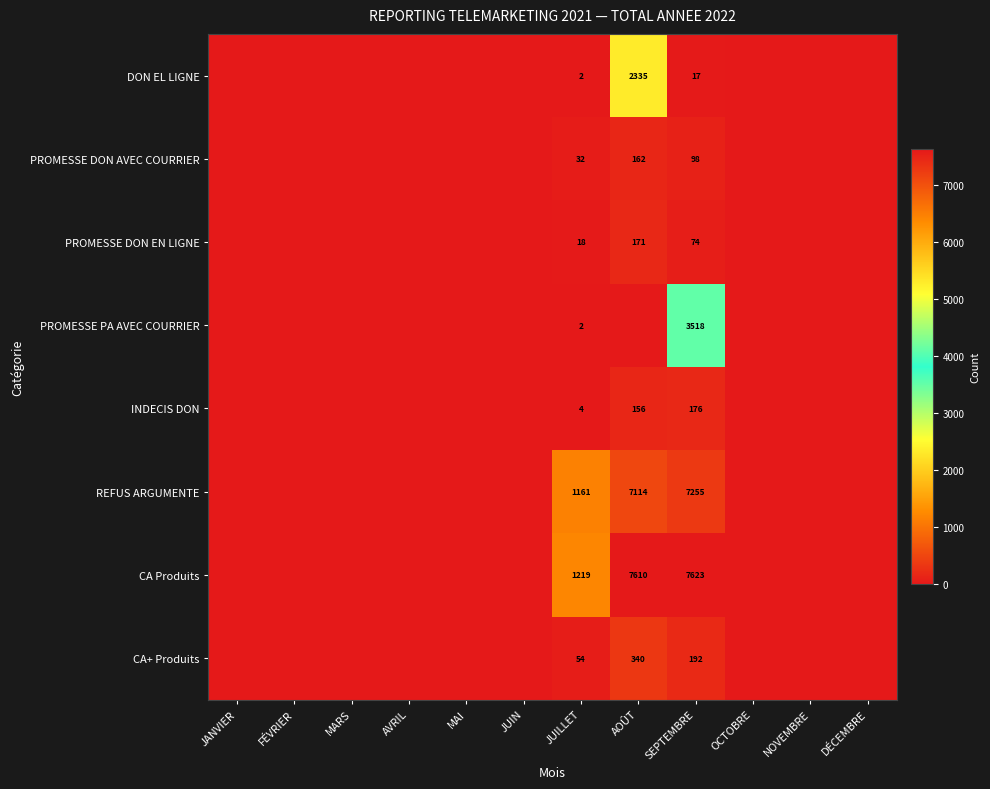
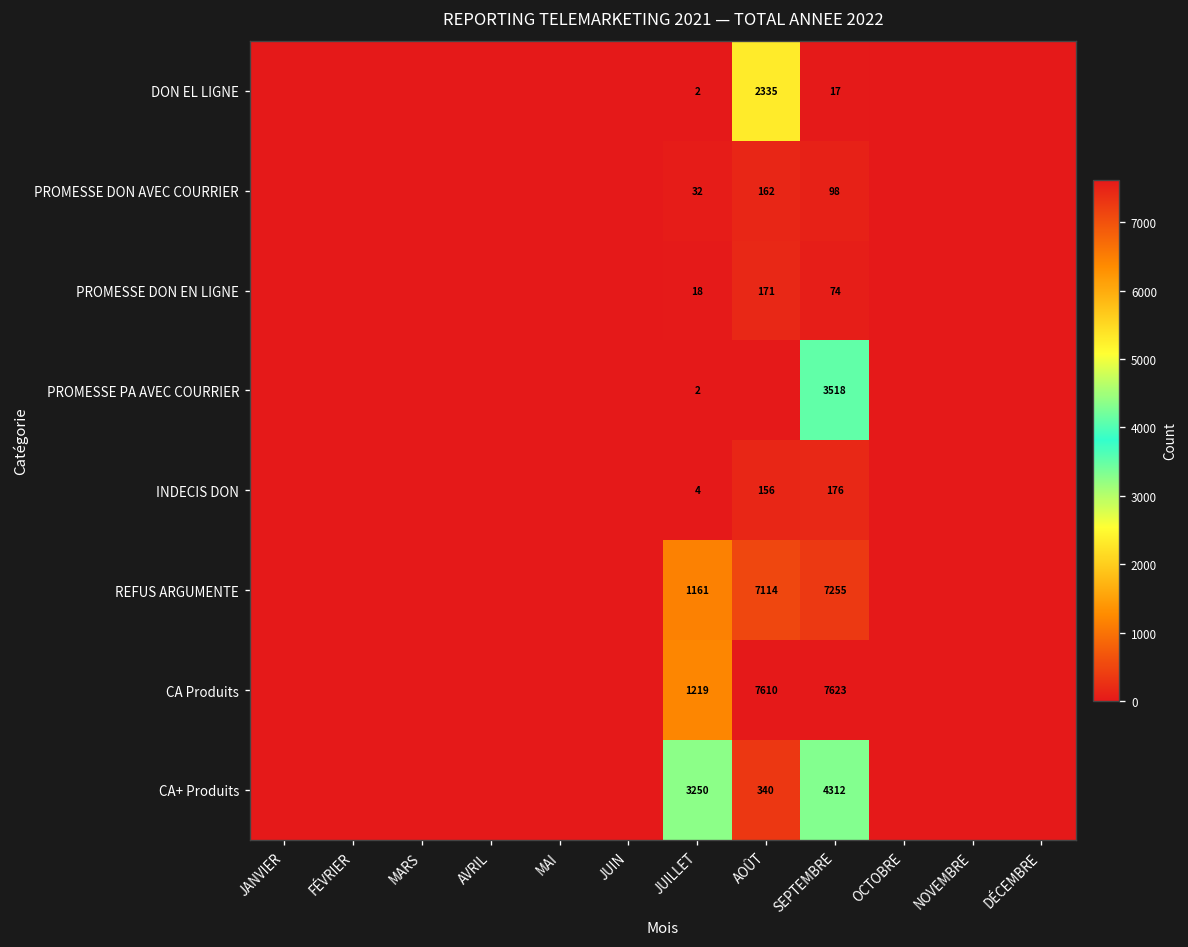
CA+ Produits, JUILLET: 54 -> 3250
CA+ Produits, SEPTEMBRE: 192 -> 4312
